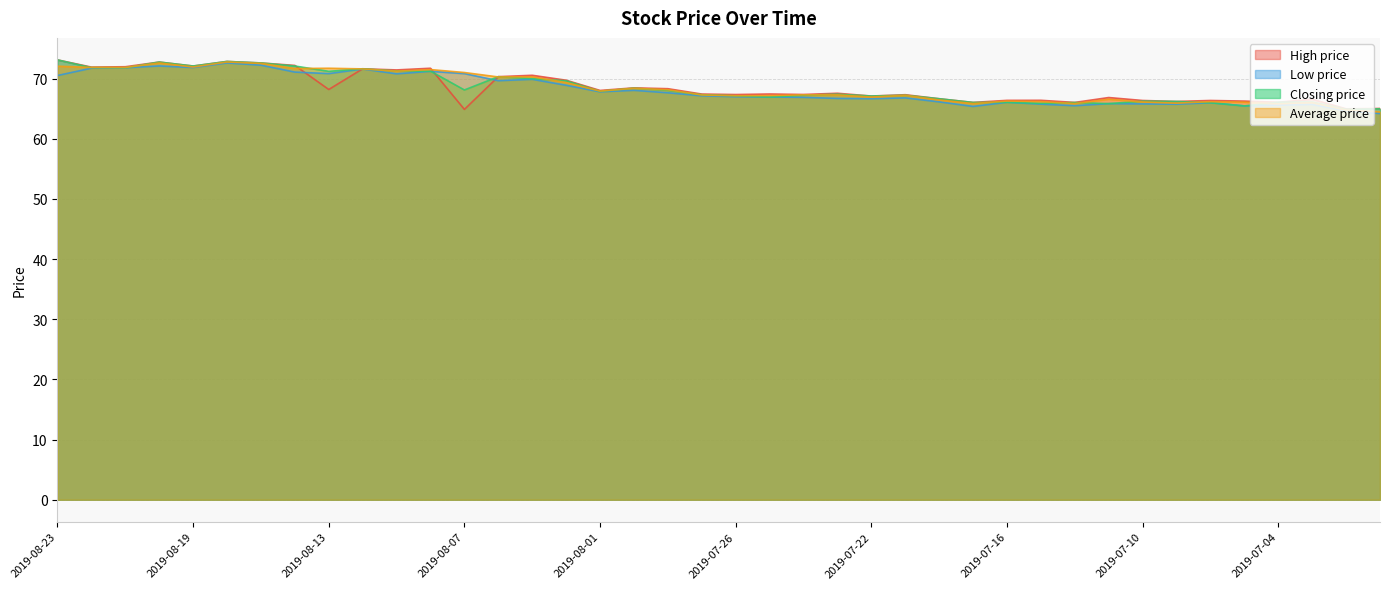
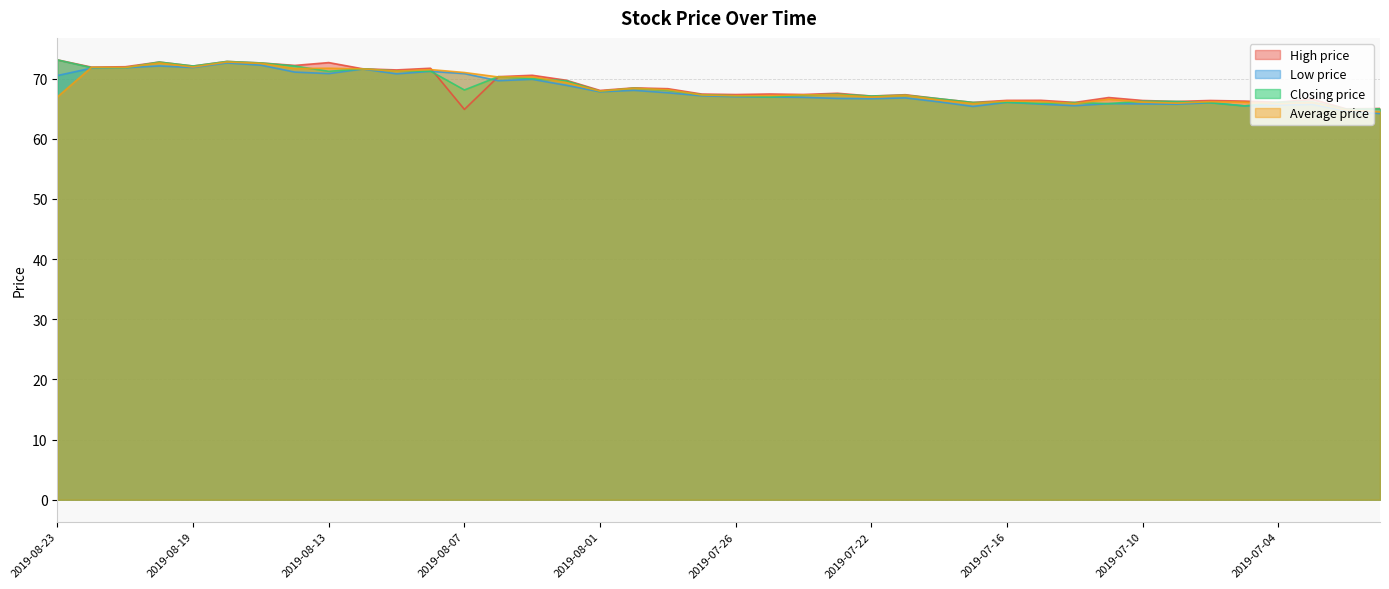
Average price, 2019-08-23: 72 -> 67
High price, 2019-08-13: 68 -> 73
